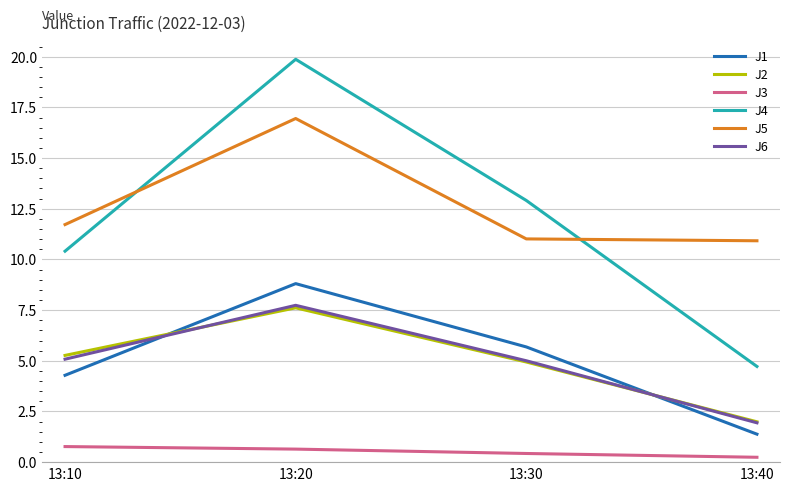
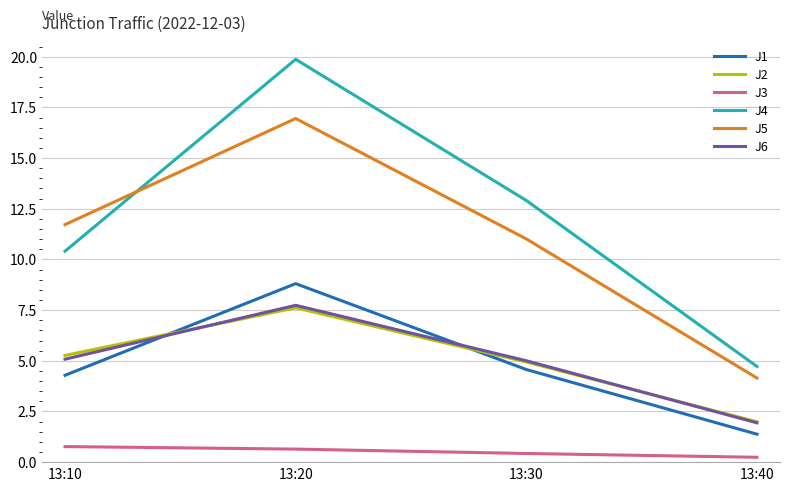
J1, 13:30: 5.7 -> 4.6
J5, 13:40: 10.9 -> 4.2
